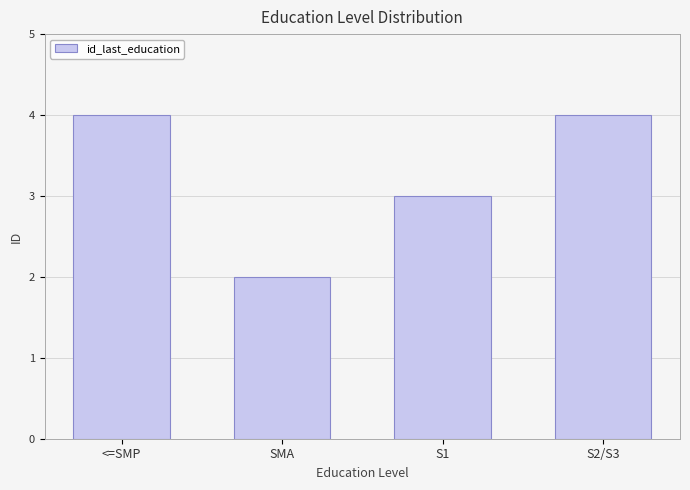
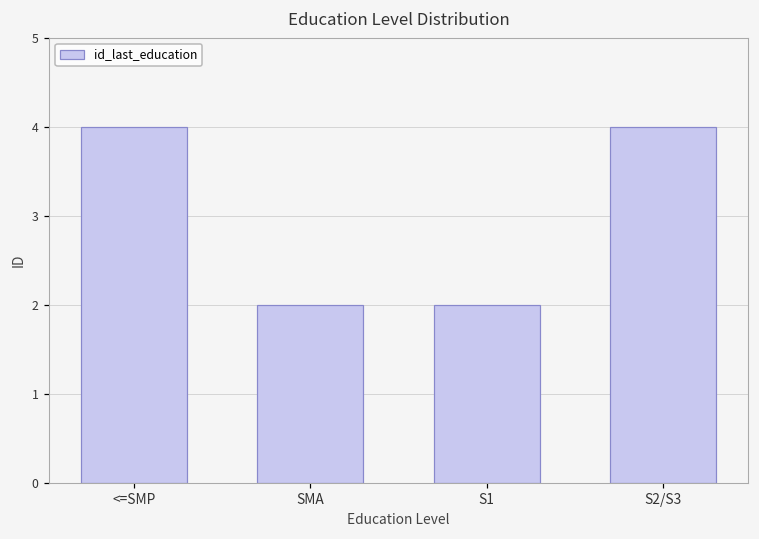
S1: 3 -> 2
